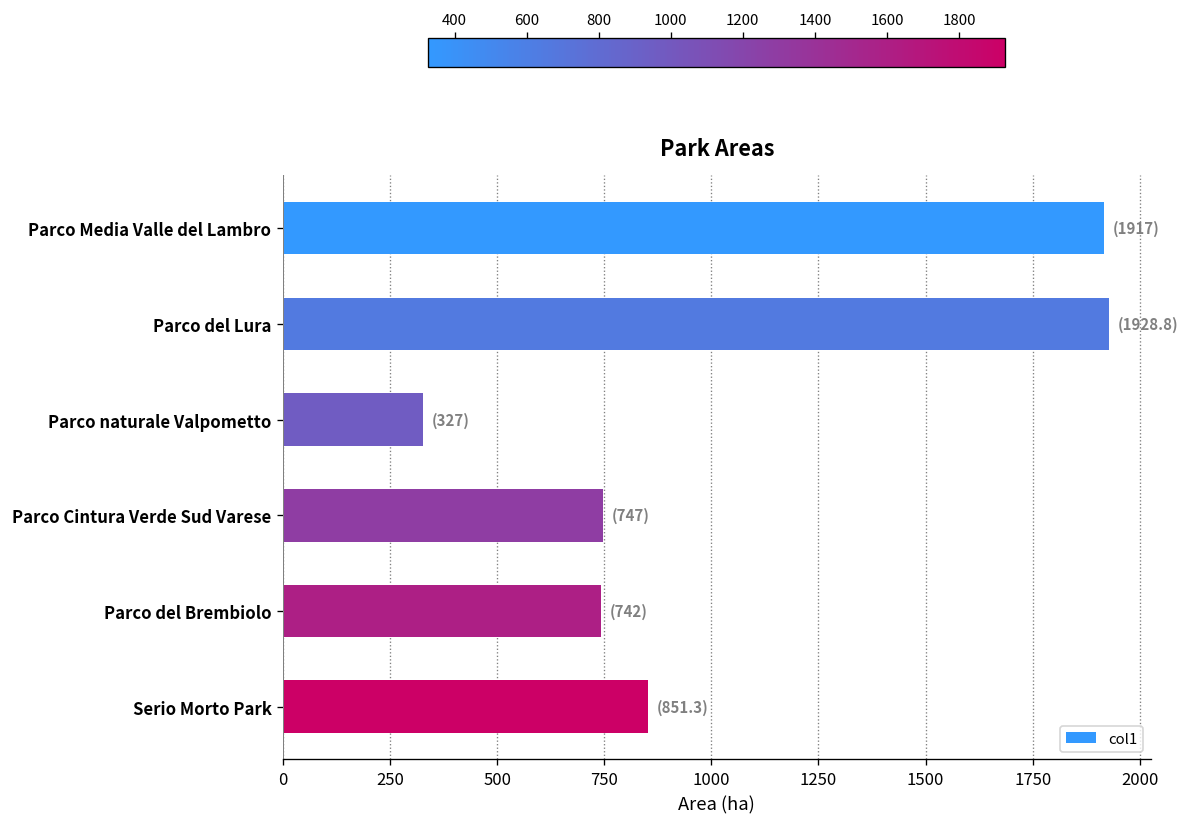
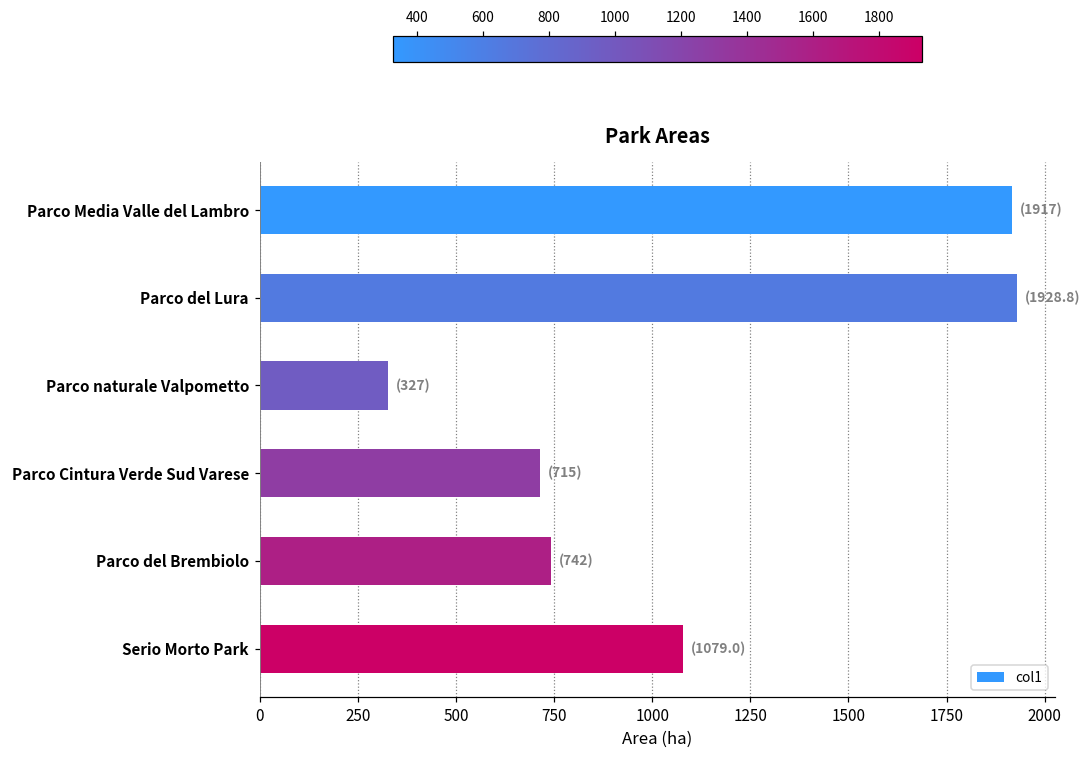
Parco Cintura Verde Sud Varese: (747) -> (715)
Serio Morto Park: (851.3) -> (1079.0)
